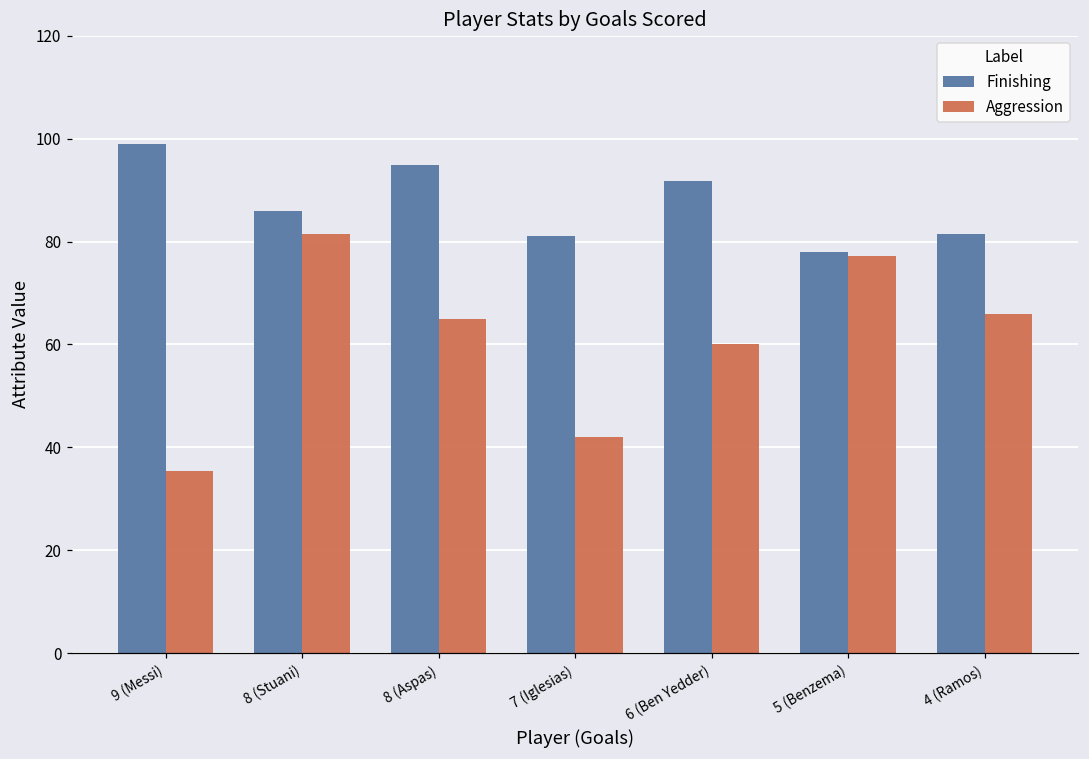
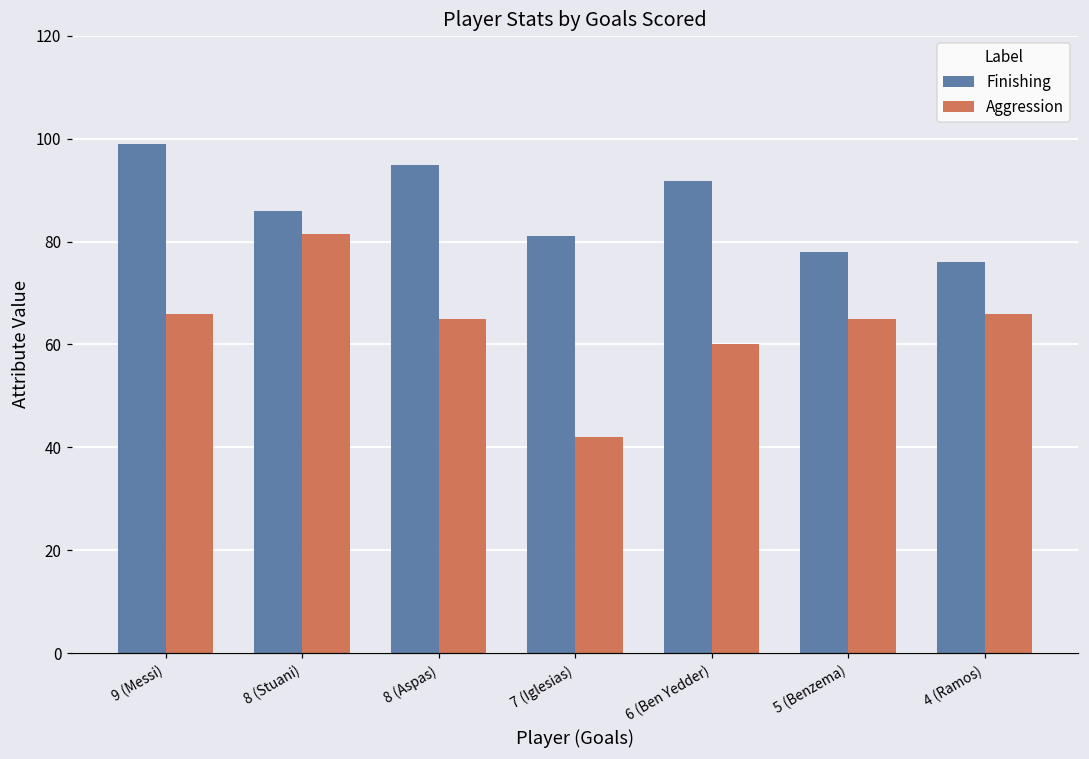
Aggression, 9 (Messi): 36 -> 66
Aggression, 5 (Benzema): 77 -> 65
Finishing, 4 (Ramos): 81 -> 76
